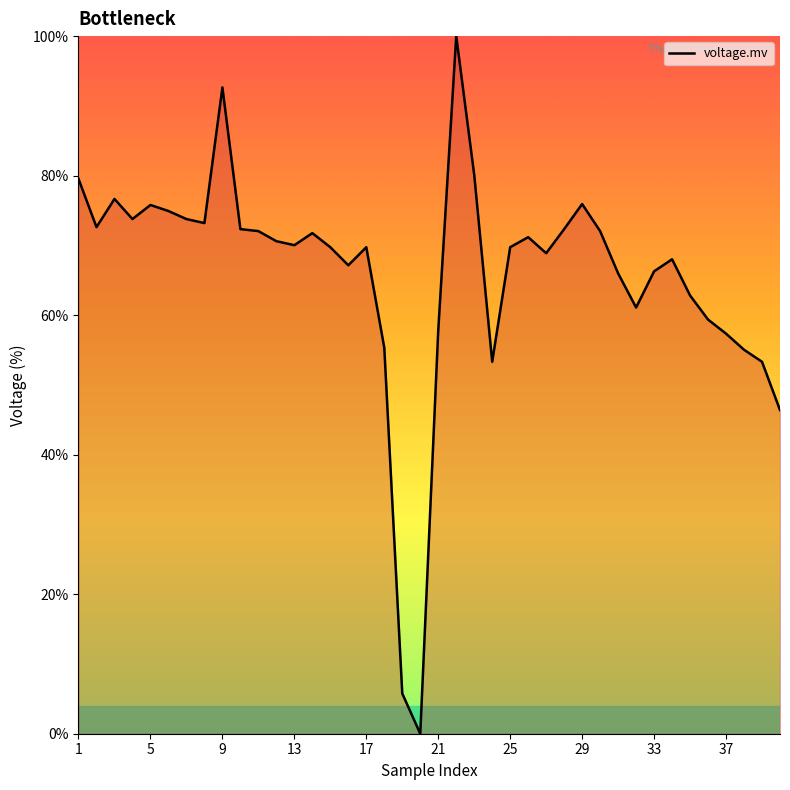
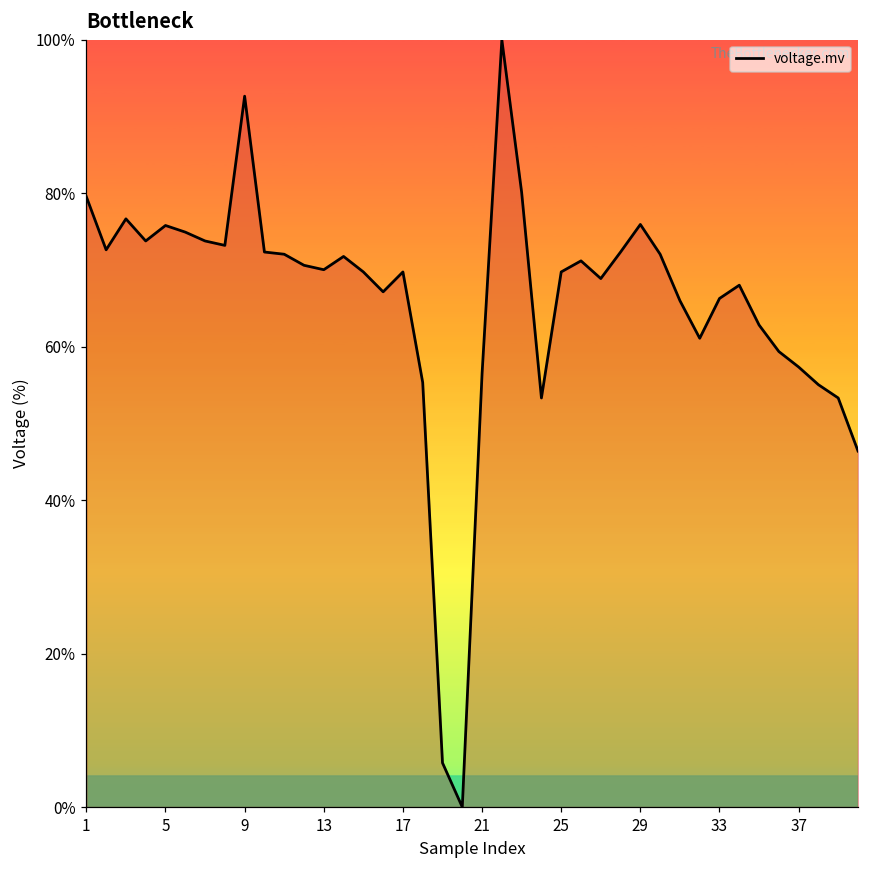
21: 58% -> 56%
